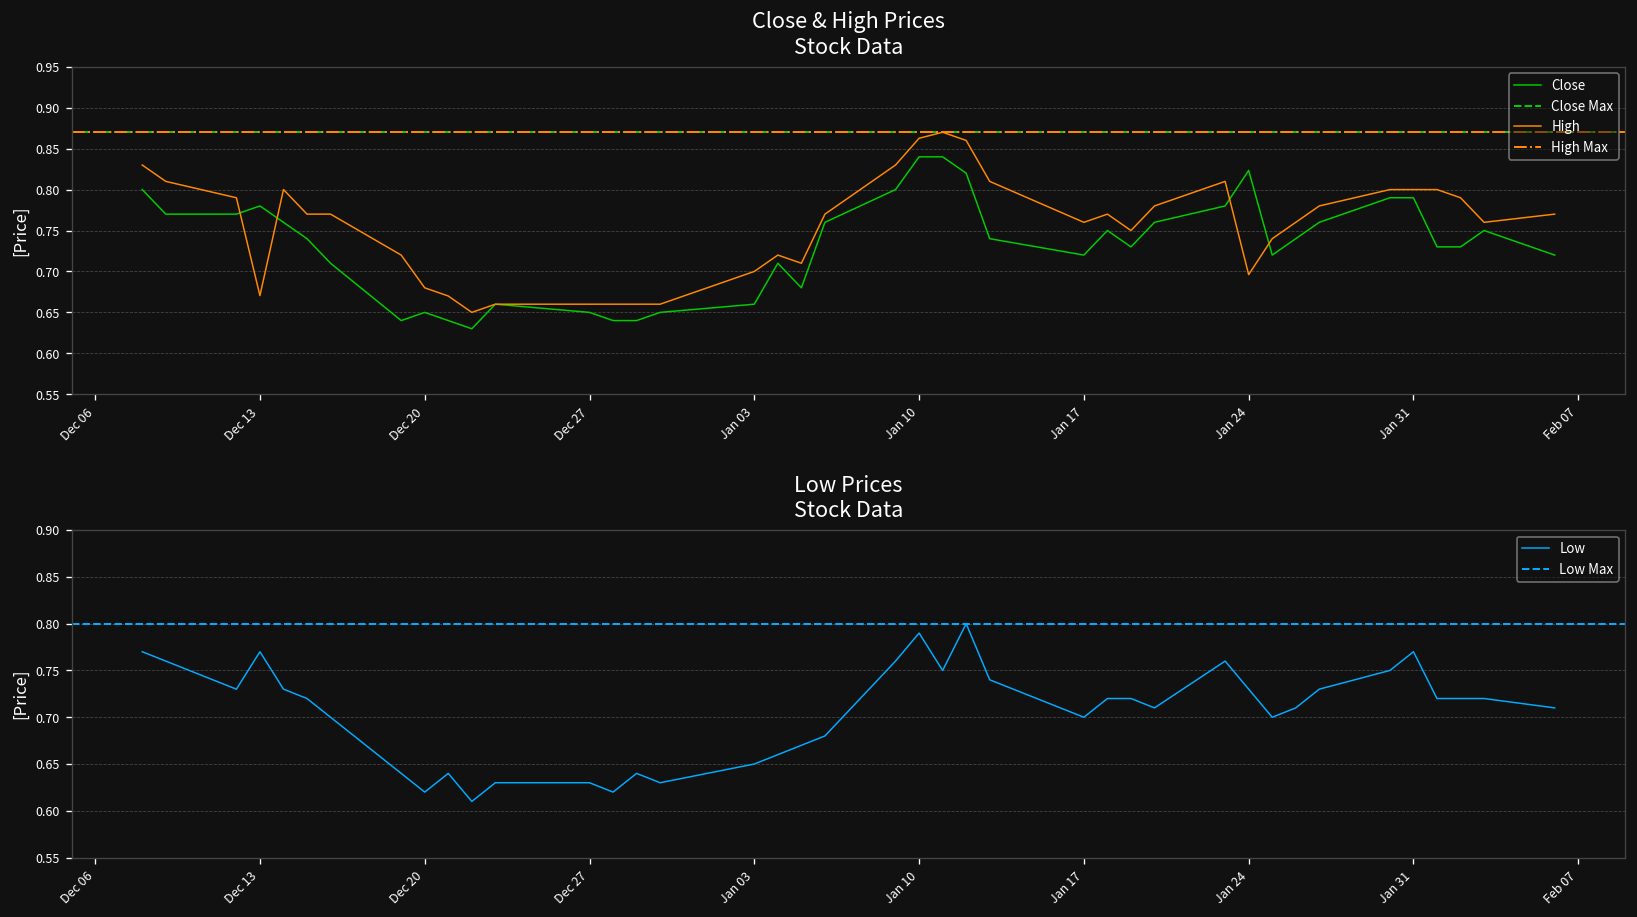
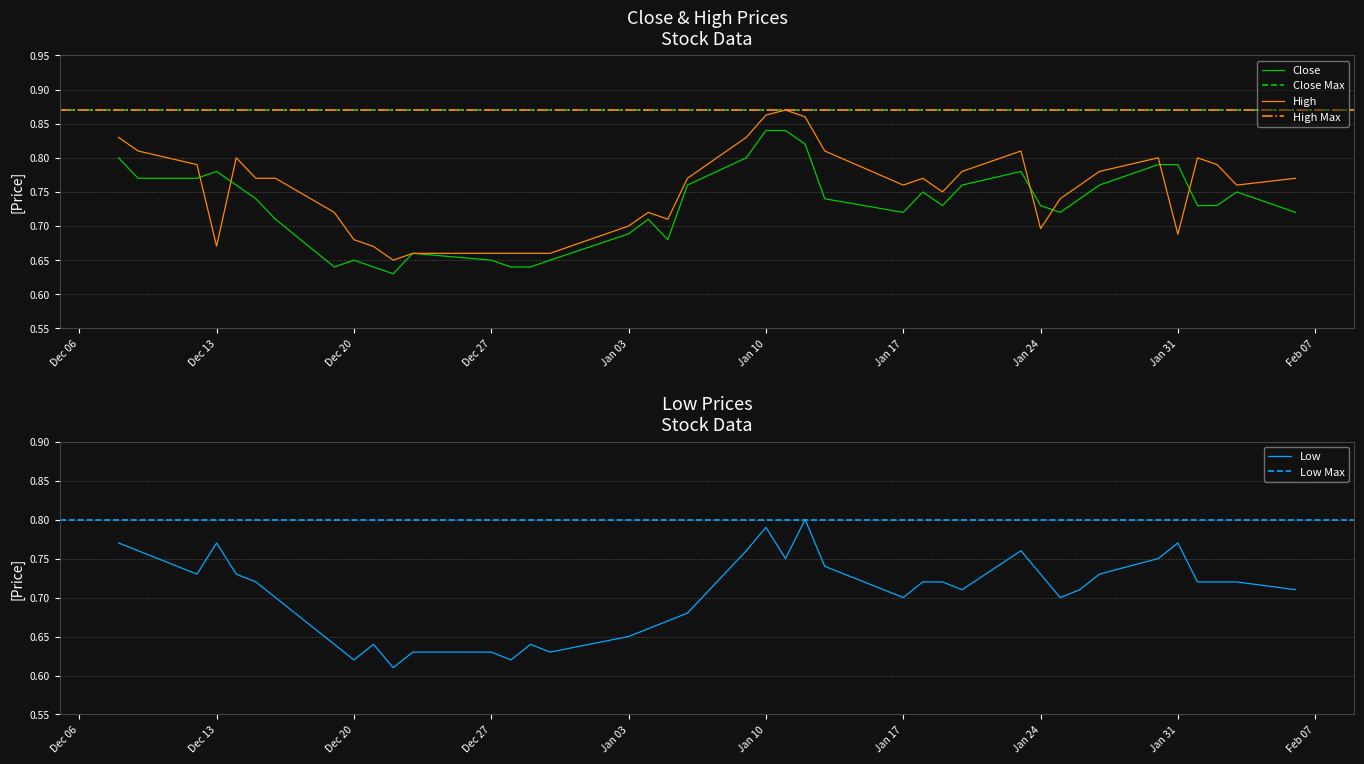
Close & High Prices Stock Data, Close, Jan 03: 0.66 -> 0.69
Close & High Prices Stock Data, Close, Jan 24: 0.82 -> 0.73
Close & High Prices Stock Data, High, Jan 31: 0.80 -> 0.69
